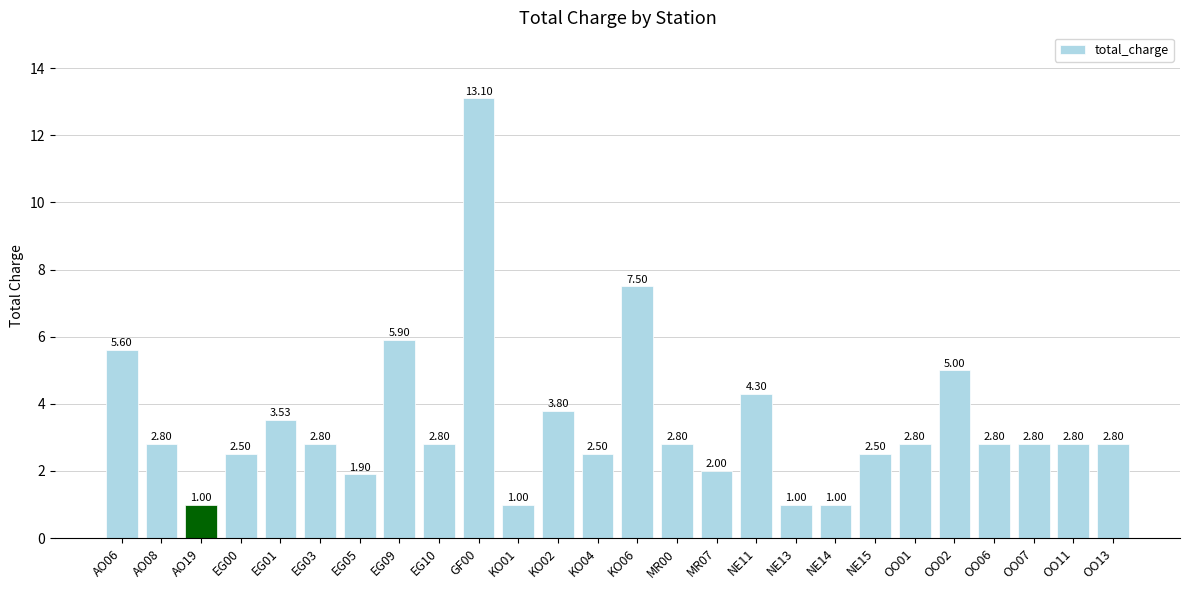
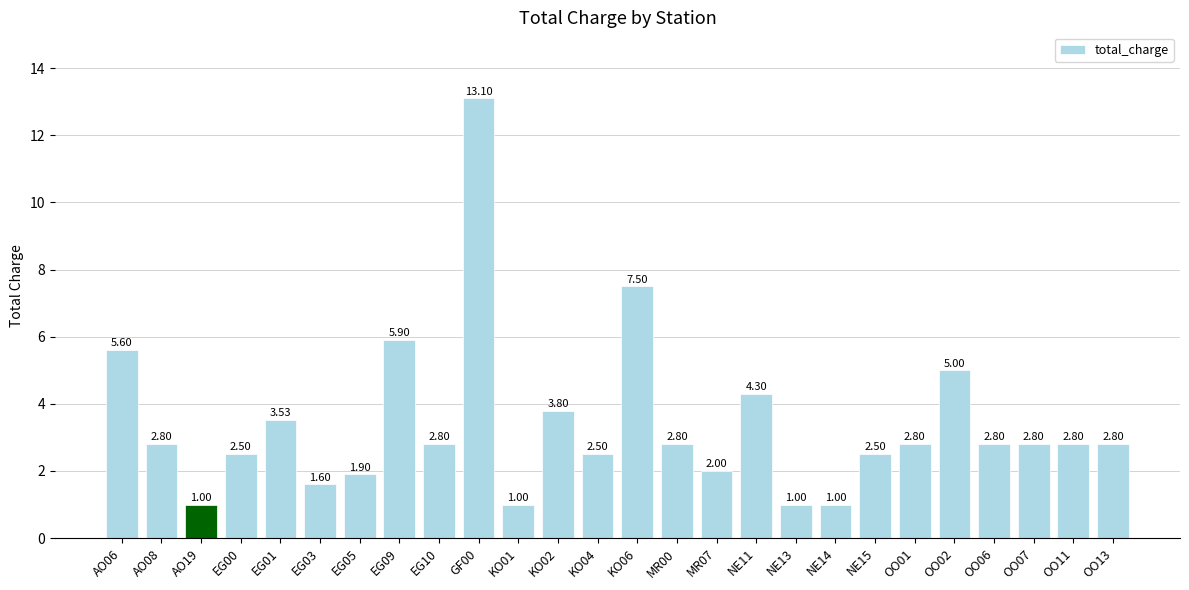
EG03: 2.80 -> 1.60
